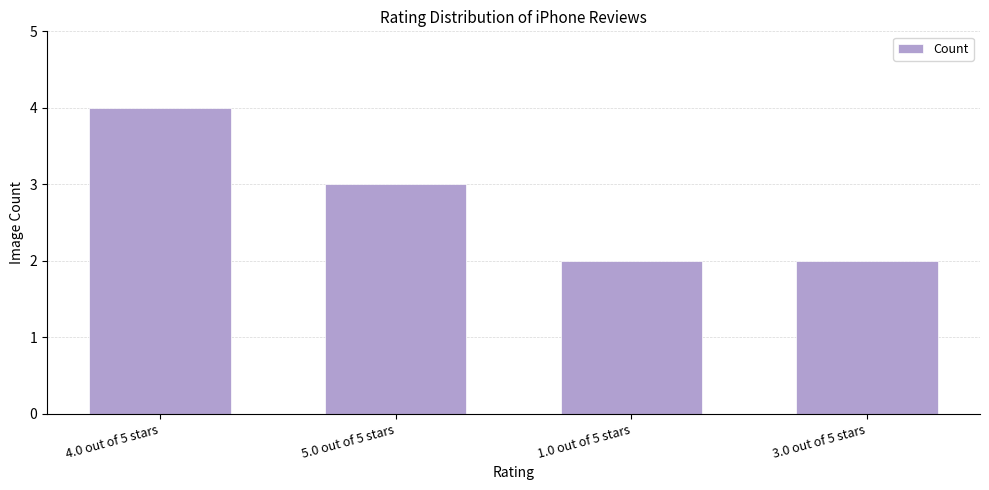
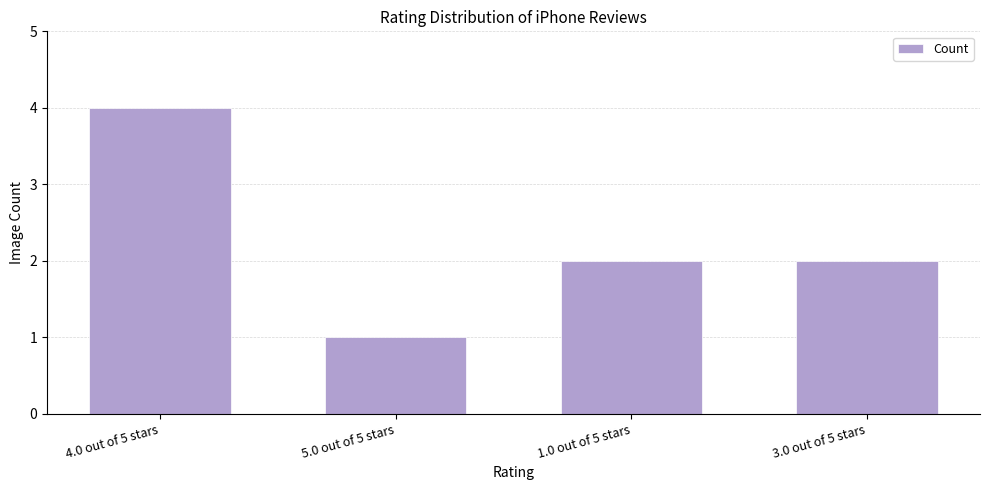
5.0 out of 5 stars: 3 -> 1
